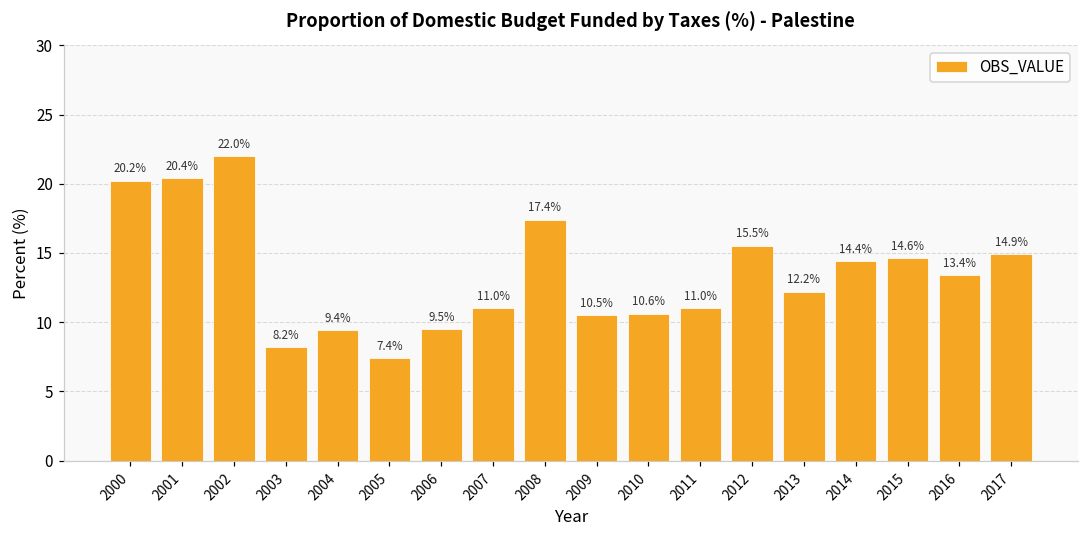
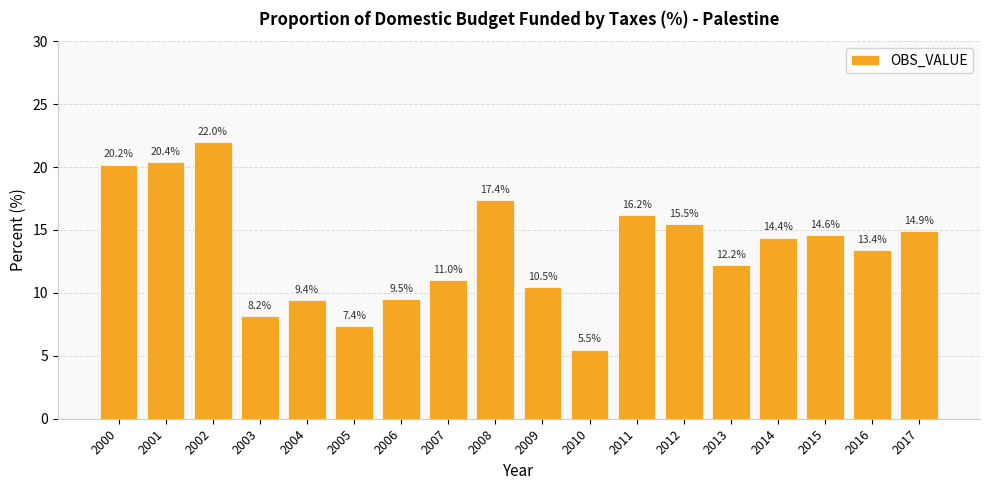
2010: 10.6% -> 5.5%
2011: 11.0% -> 16.2%
